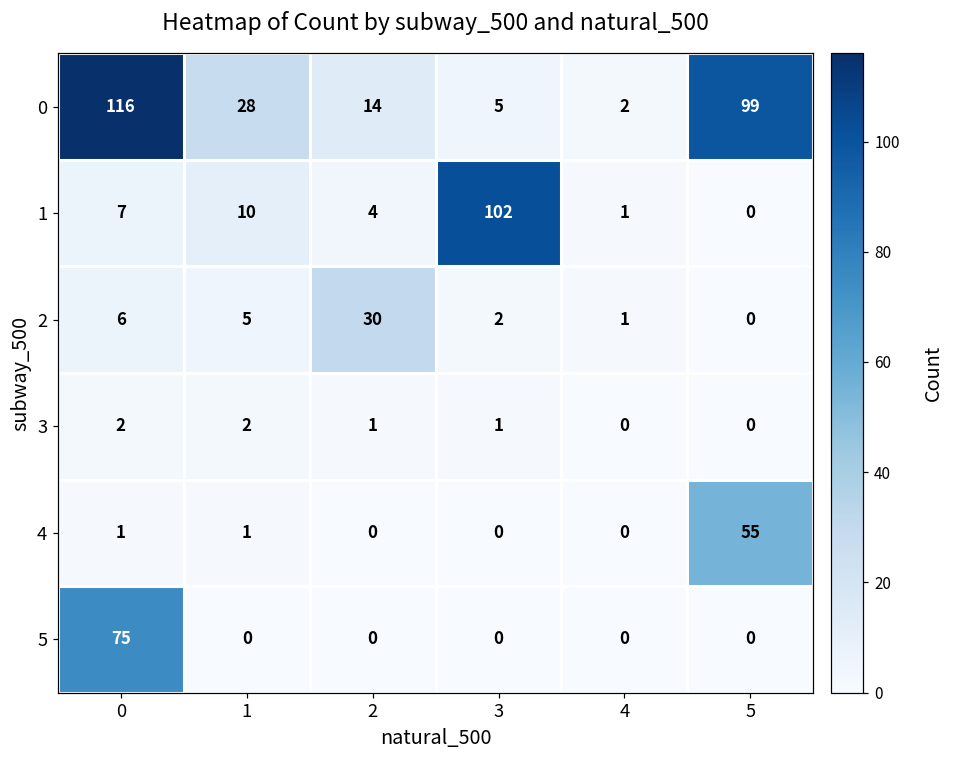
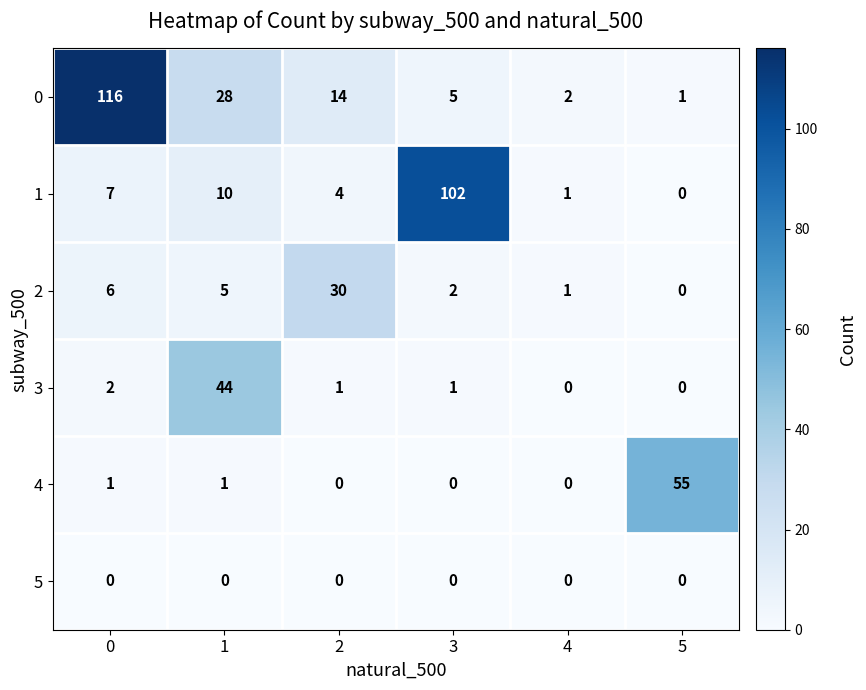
0, 5: 99 -> 1
3, 1: 2 -> 44
5, 0: 75 -> 0
